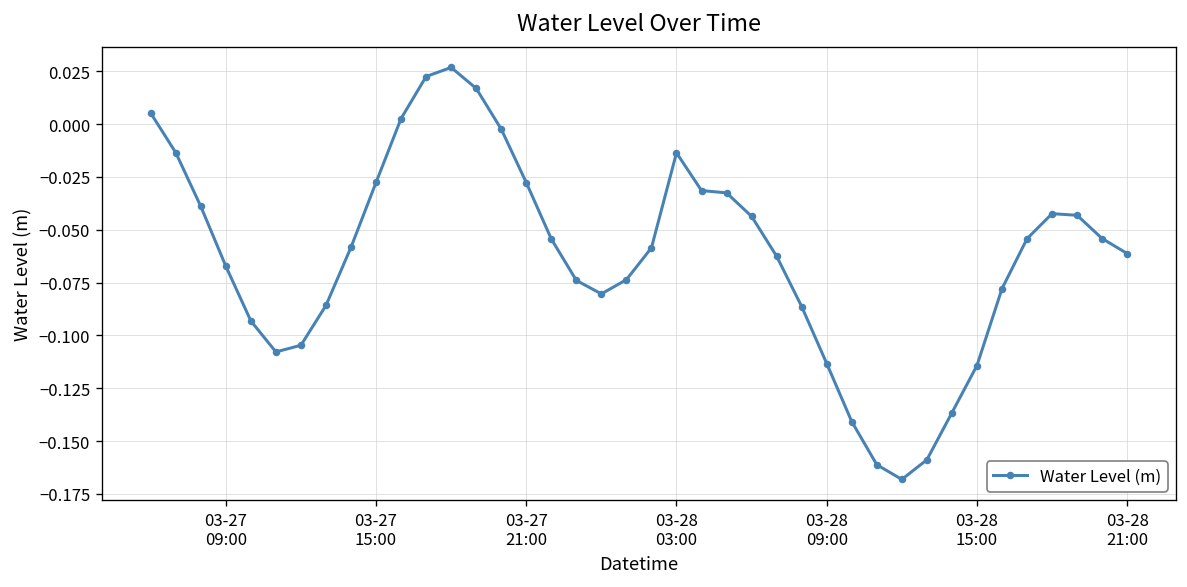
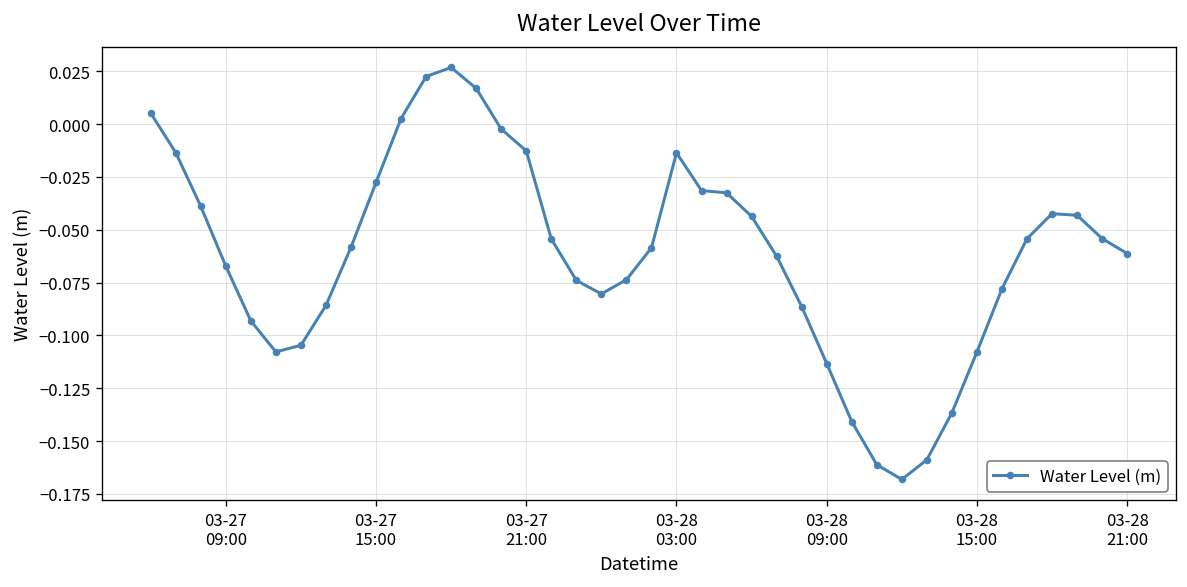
03-27 21:00: -0.028 -> -0.013
03-28 15:00: -0.114 -> -0.108
